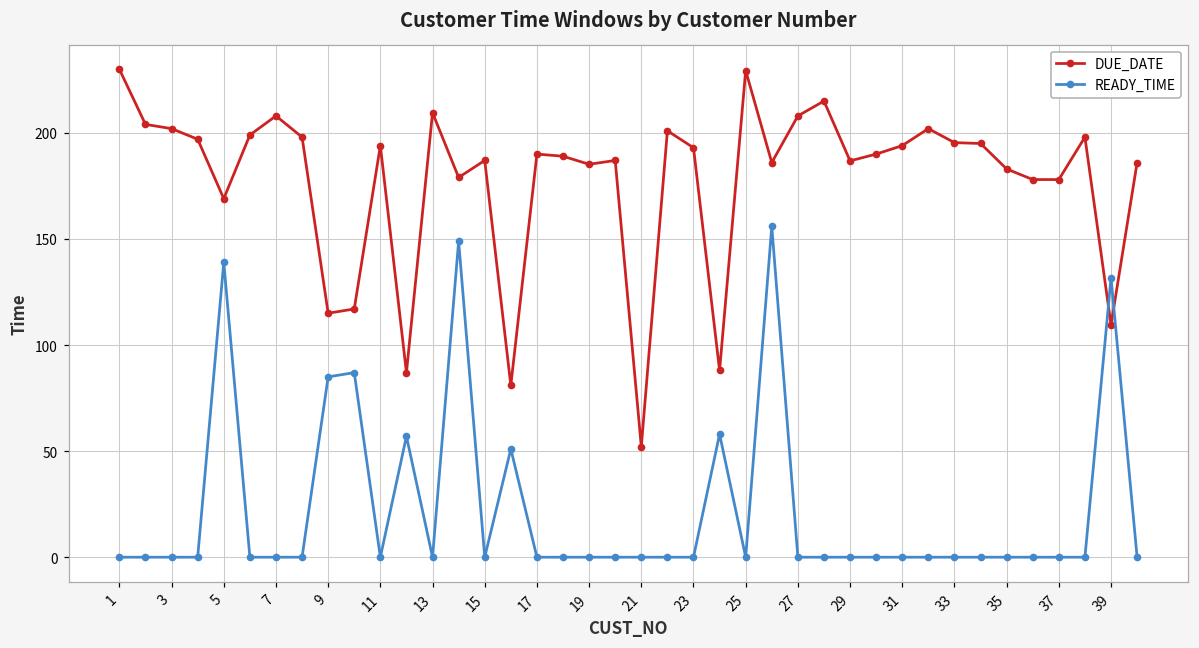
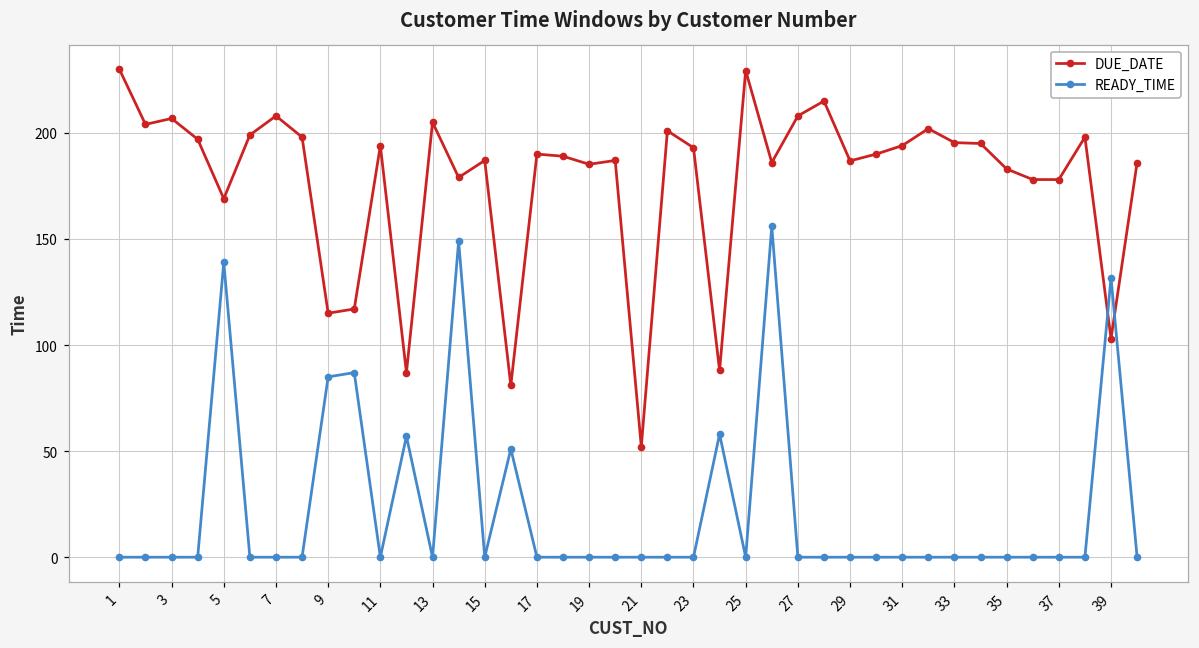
DUE_DATE, 3: 202 -> 207
DUE_DATE, 13: 210 -> 205
DUE_DATE, 39: 110 -> 103
